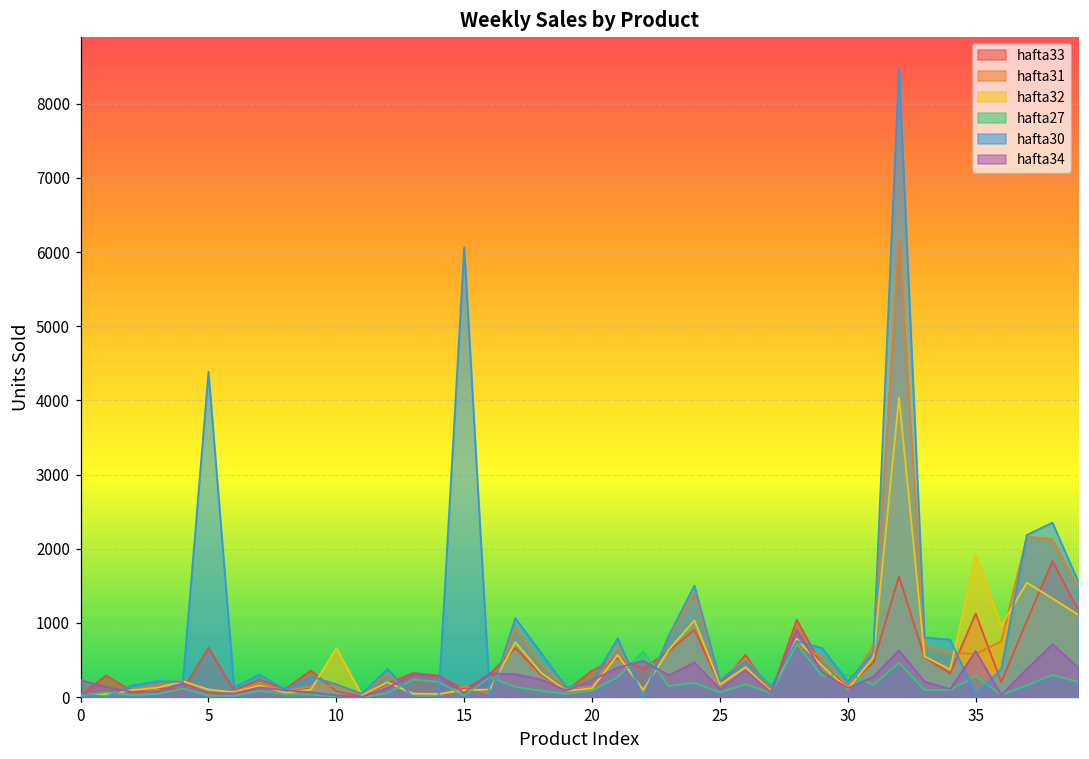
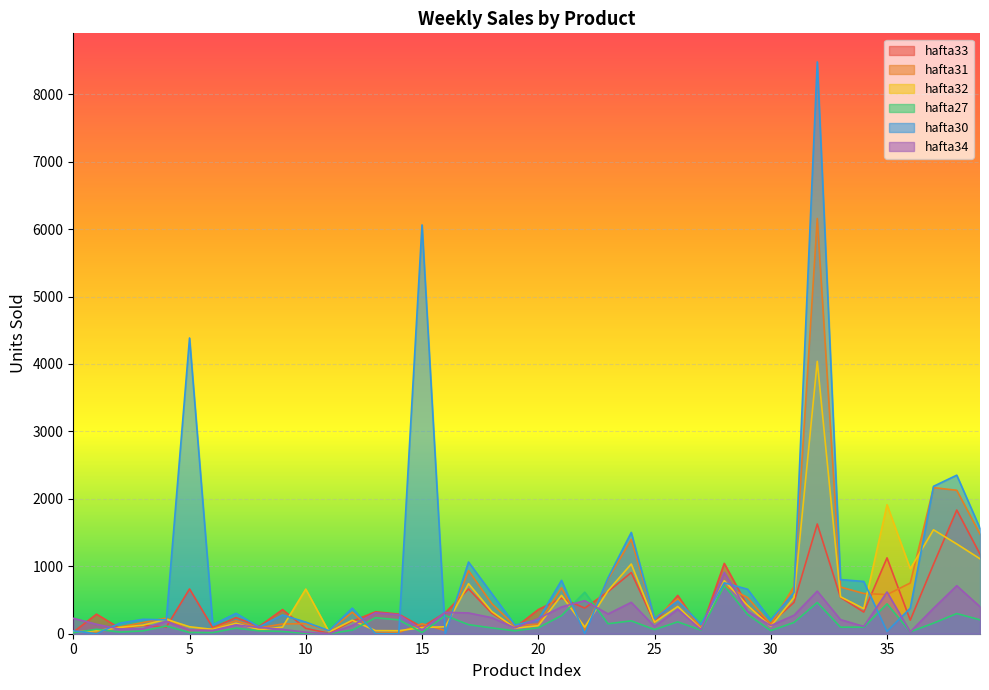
hafta27, 30: 300 -> 0
hafta27, 35: 300 -> 400
